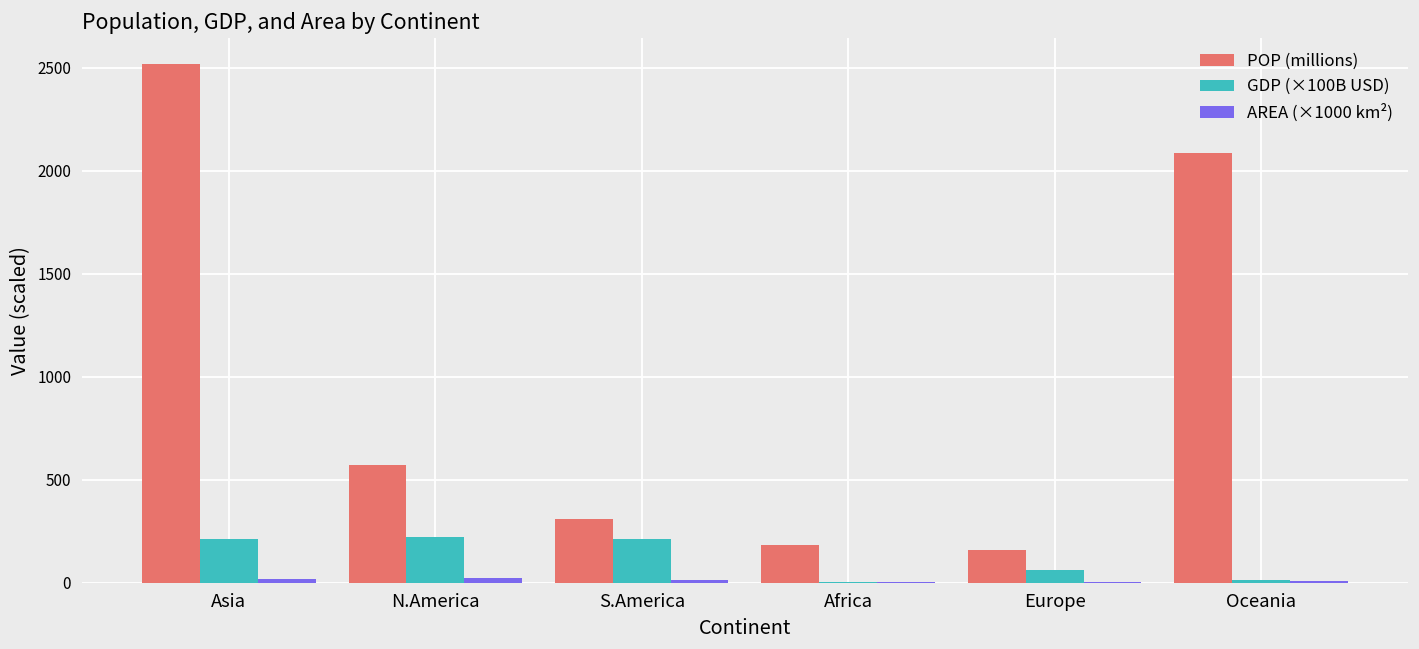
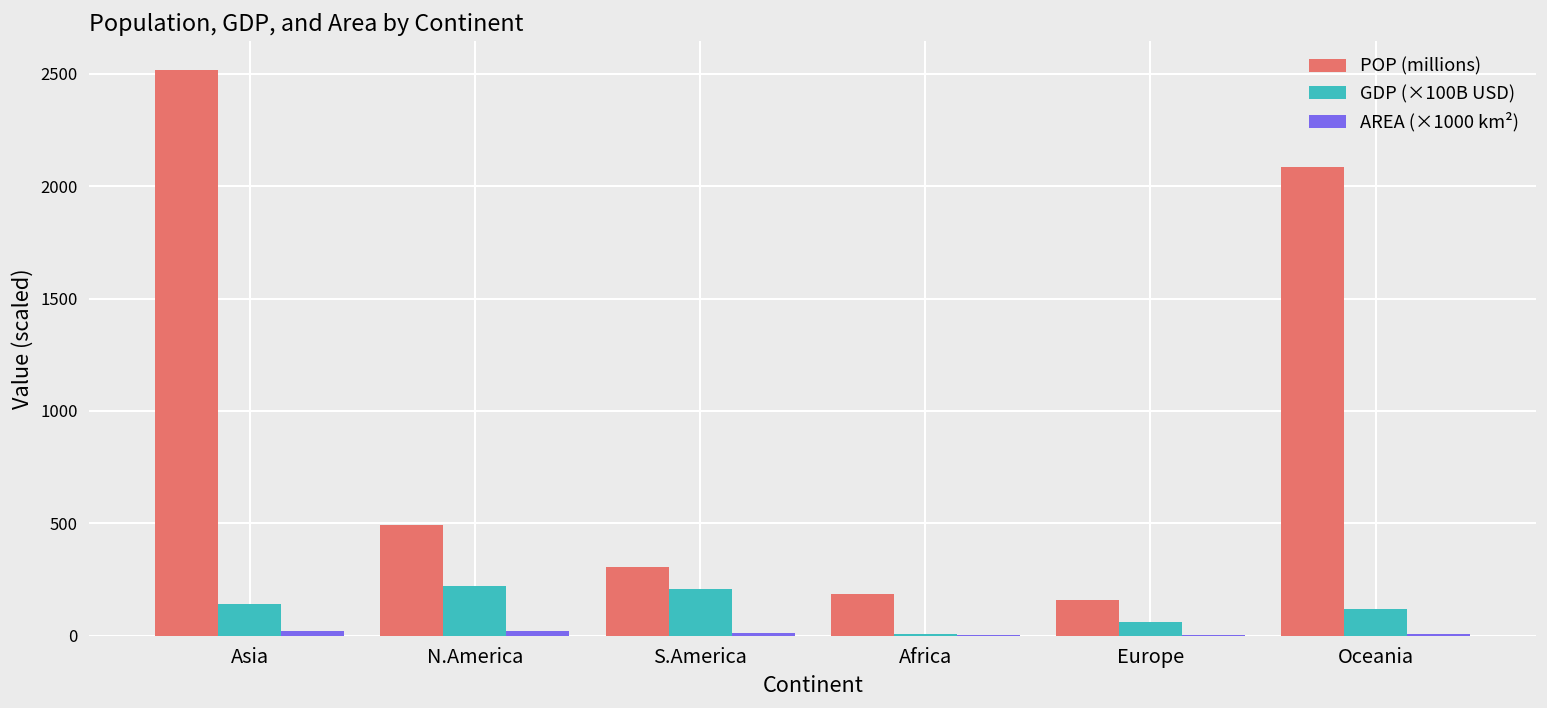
GDP (×100B USD), Asia: 210 -> 140
POP (millions), N.America: 570 -> 490
GDP (×100B USD), Oceania: 10 -> 120
